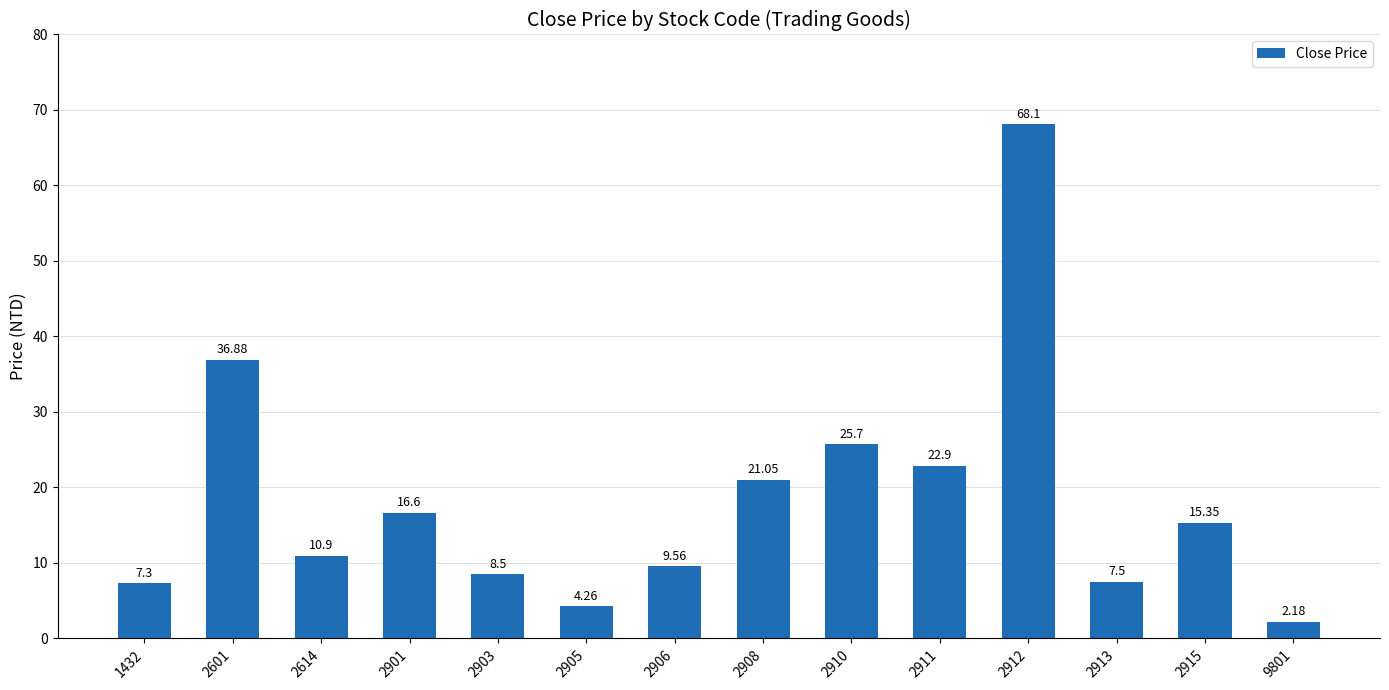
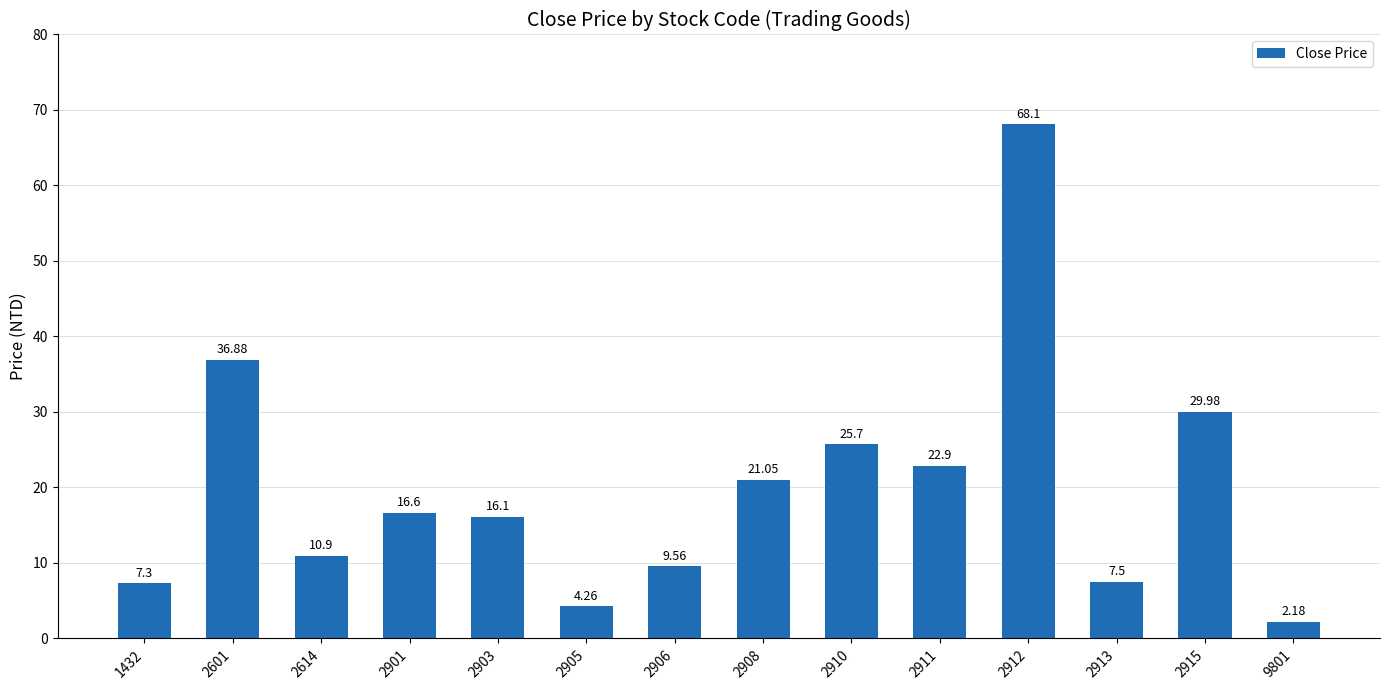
2903: 8.5 -> 16.1
2915: 15.35 -> 29.98
